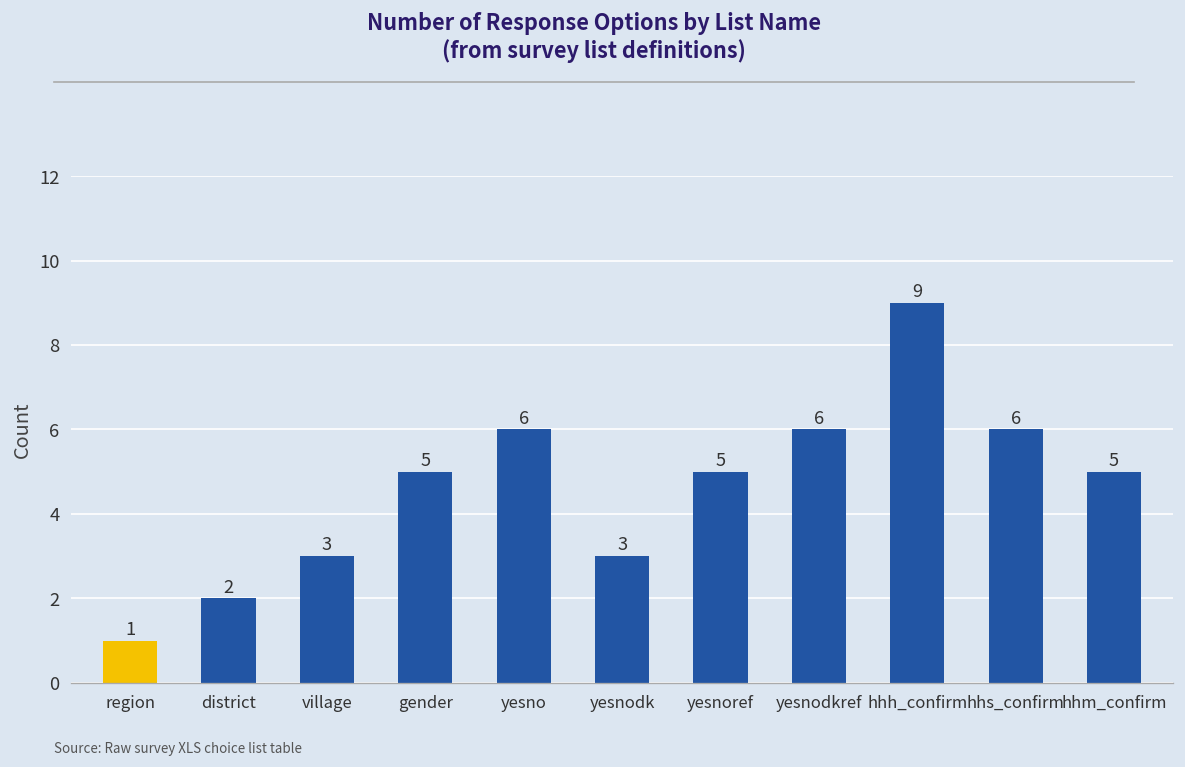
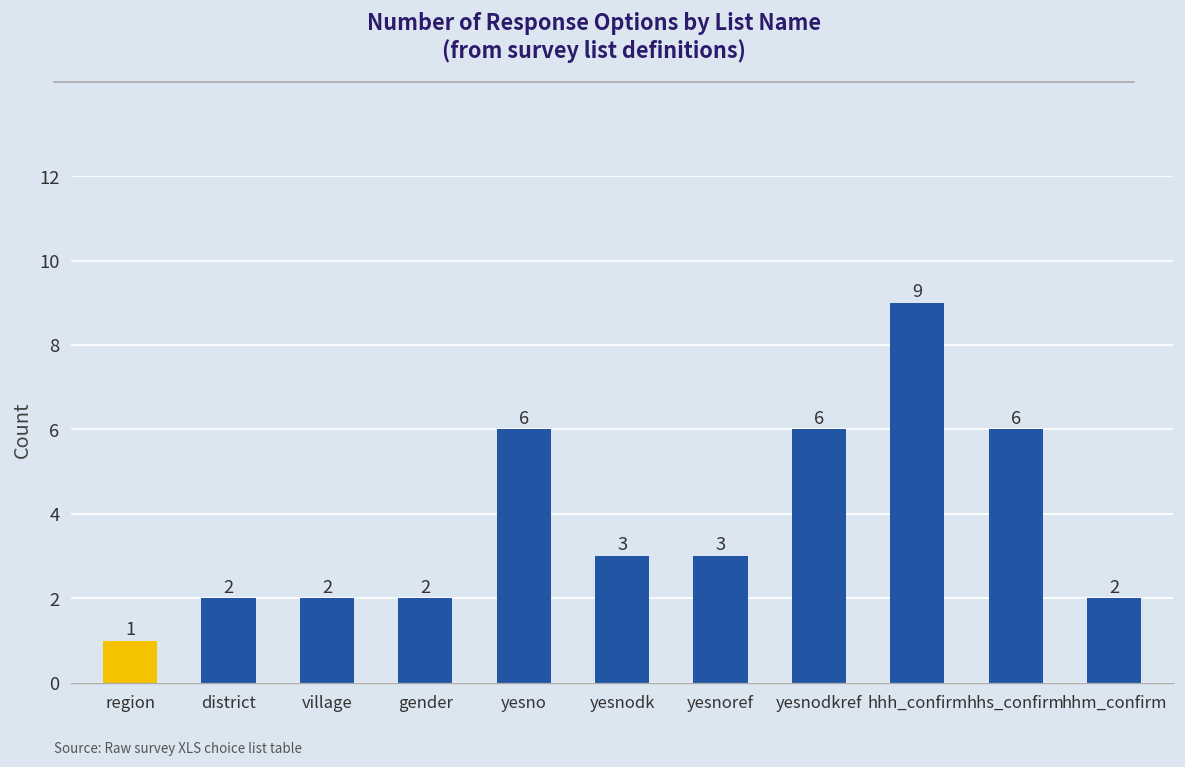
village: 3 -> 2
gender: 5 -> 2
yesnoref: 5 -> 3
hhm_confirm: 5 -> 2
